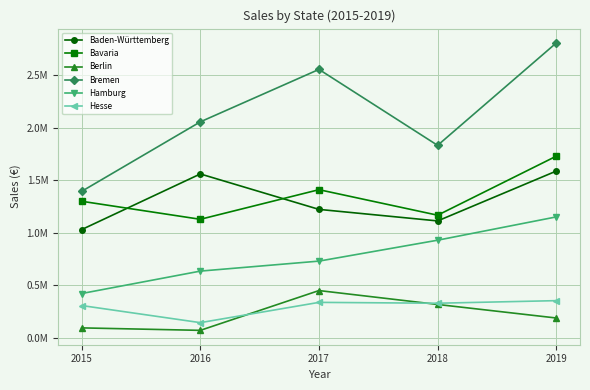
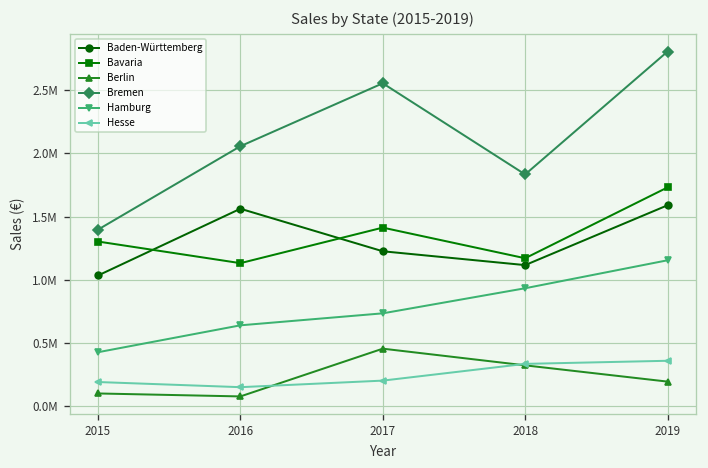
Hesse, 2015: 310000 -> 190000
Hesse, 2017: 340000 -> 200000
